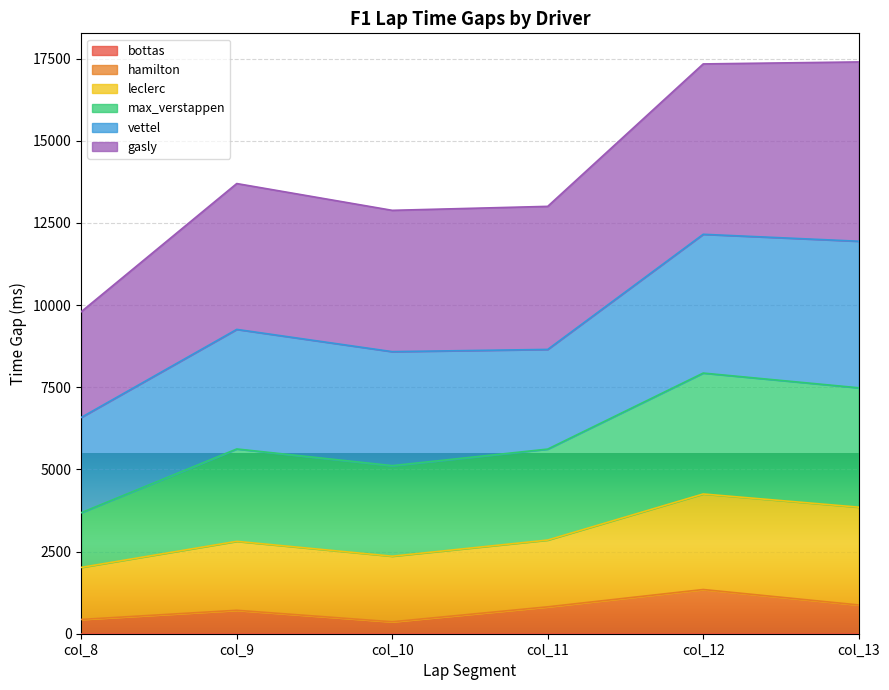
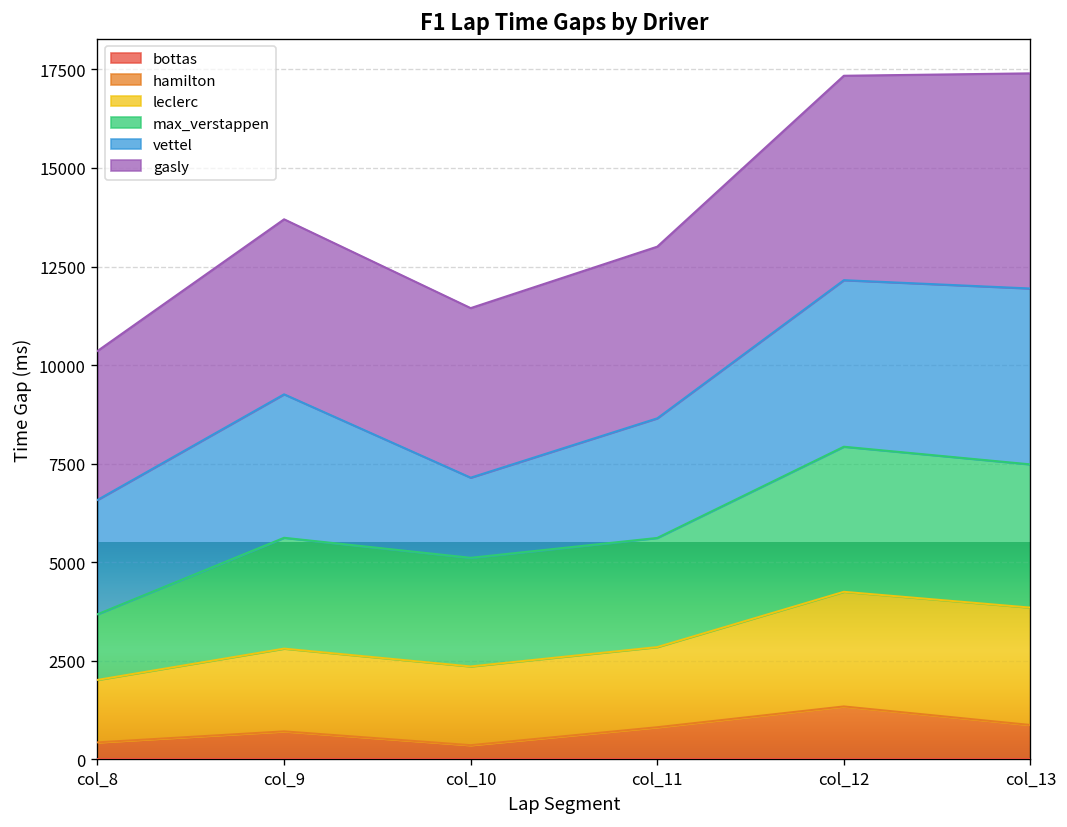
gasly, col_8: 3200 -> 3800
vettel, col_10: 3500 -> 2000
